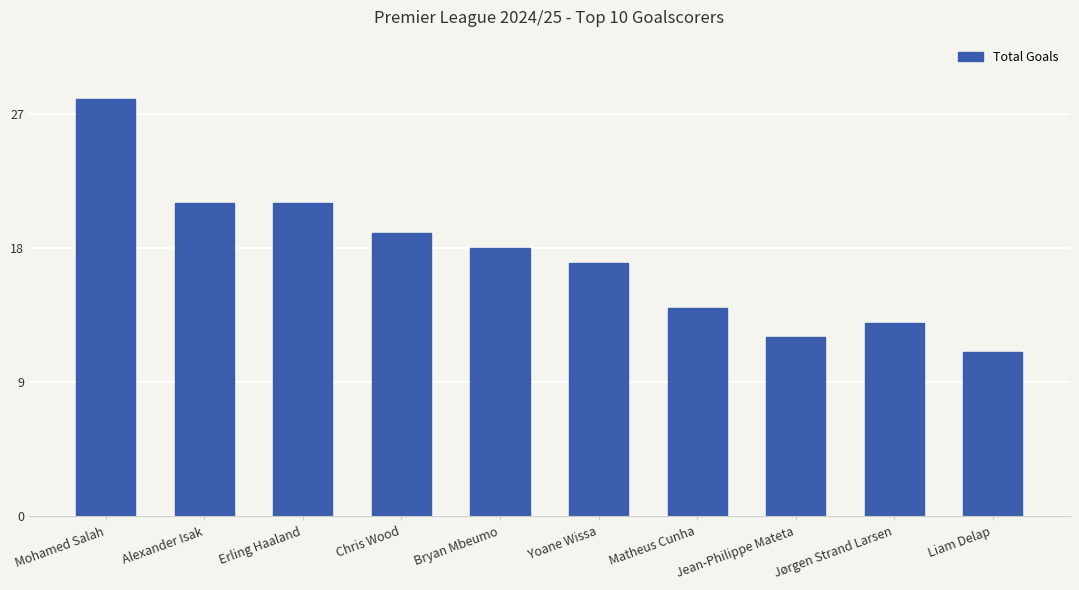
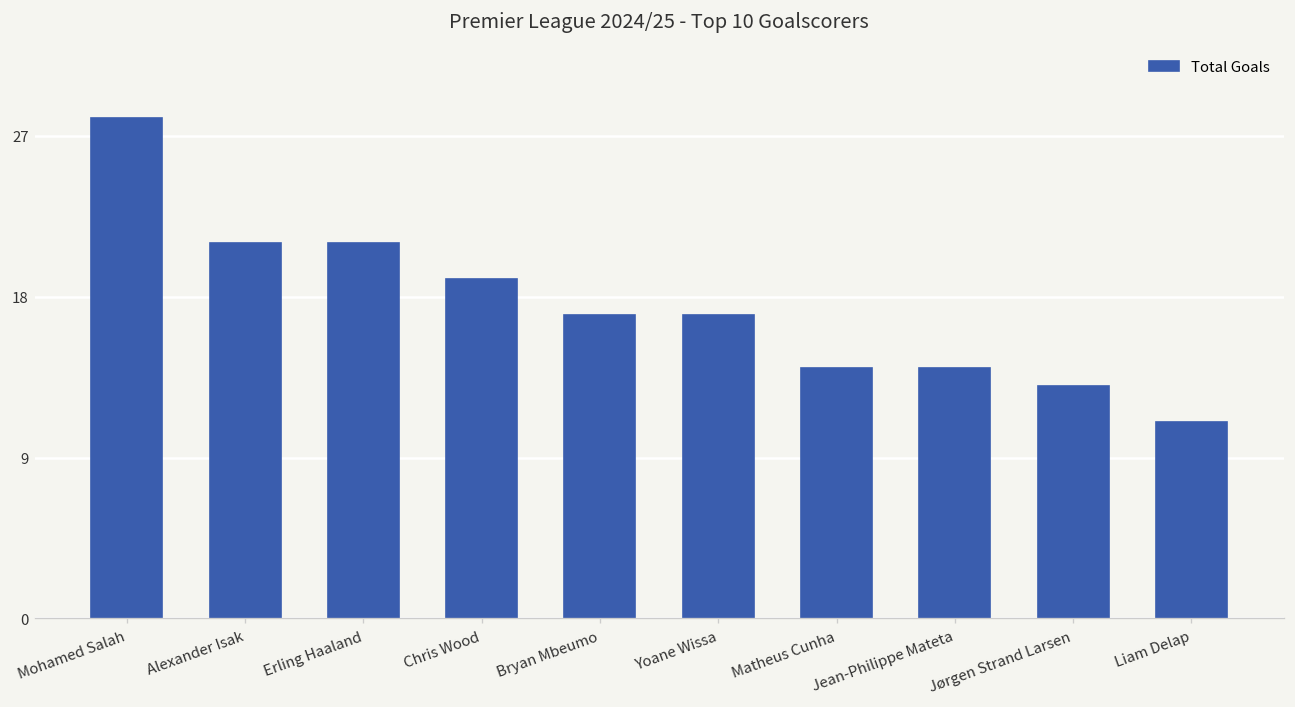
Bryan Mbeumo: 18 -> 17
Jean-Philippe Mateta: 12 -> 14
